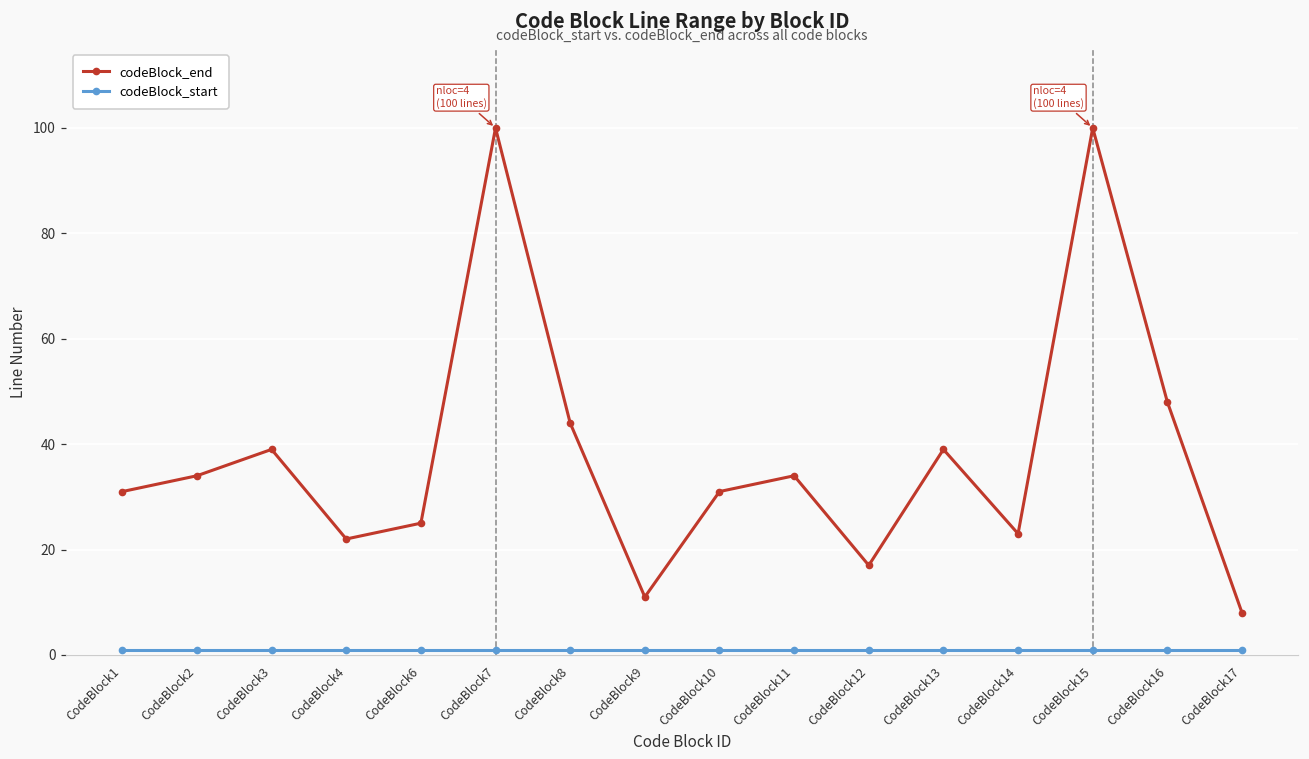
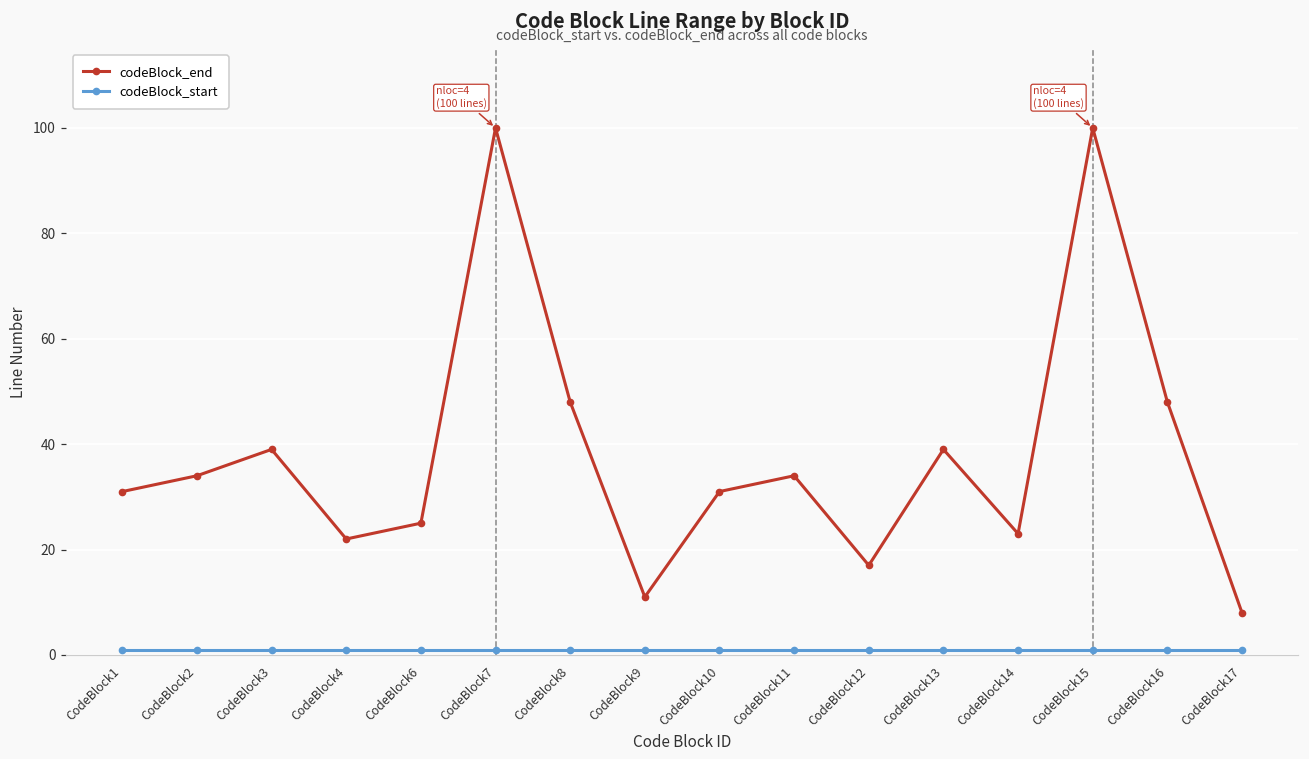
codeBlock_end, CodeBlock8: 44 -> 48
